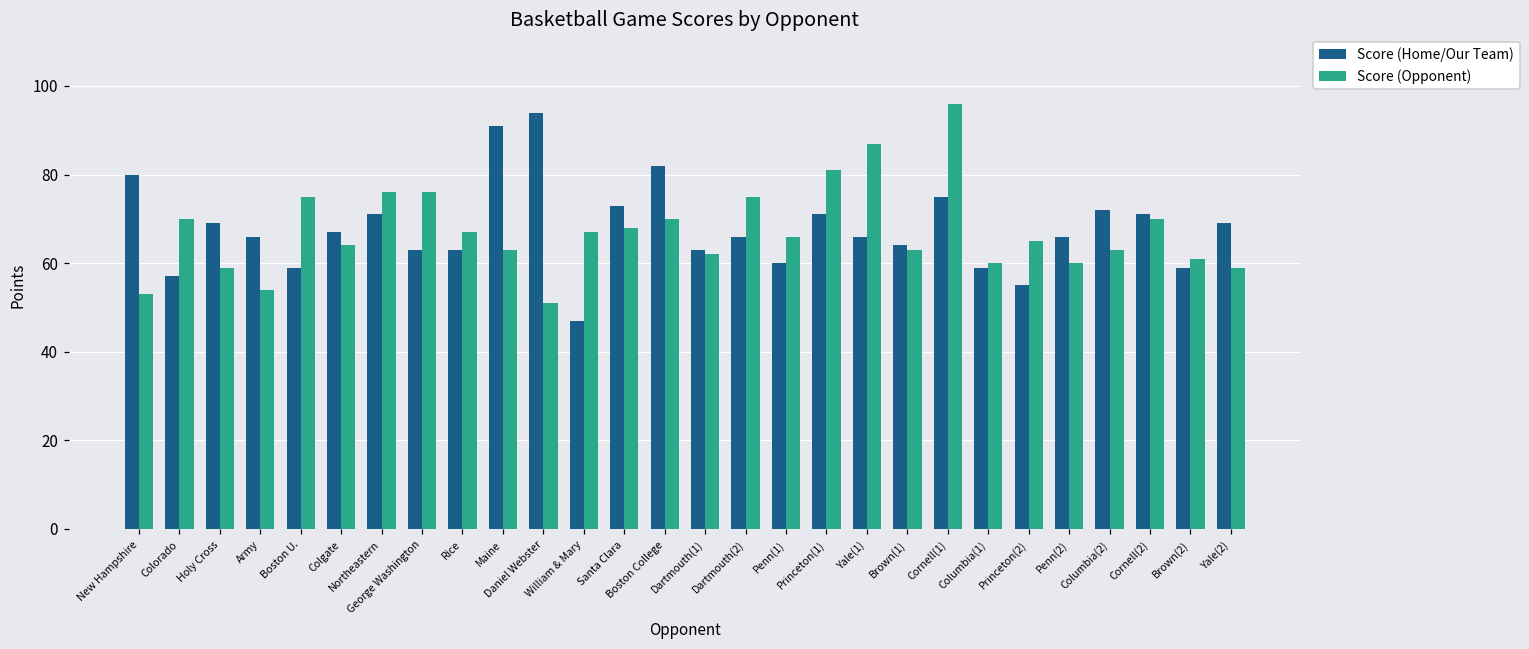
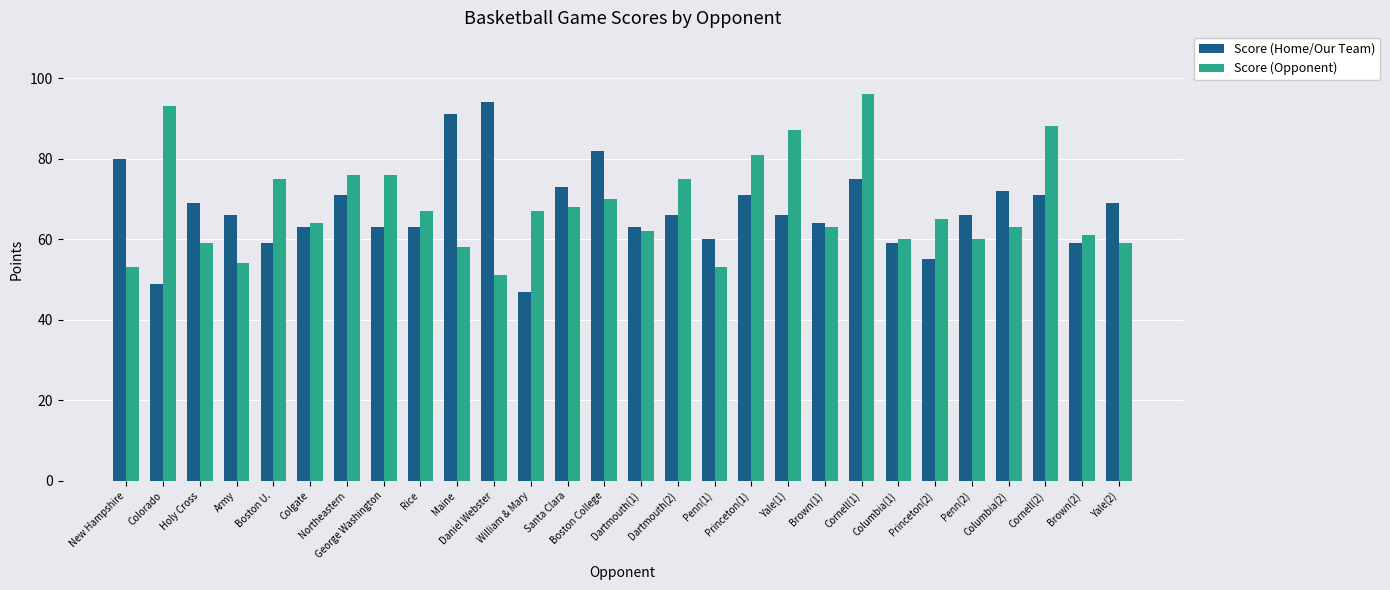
Score (Home/Our Team), Colorado: 57 -> 49
Score (Opponent), Colorado: 70 -> 93
Score (Home/Our Team), Colgate: 67 -> 63
Score (Opponent), Maine: 63 -> 58
Score (Opponent), Penn(1): 66 -> 53
Score (Opponent), Cornell(2): 70 -> 88
